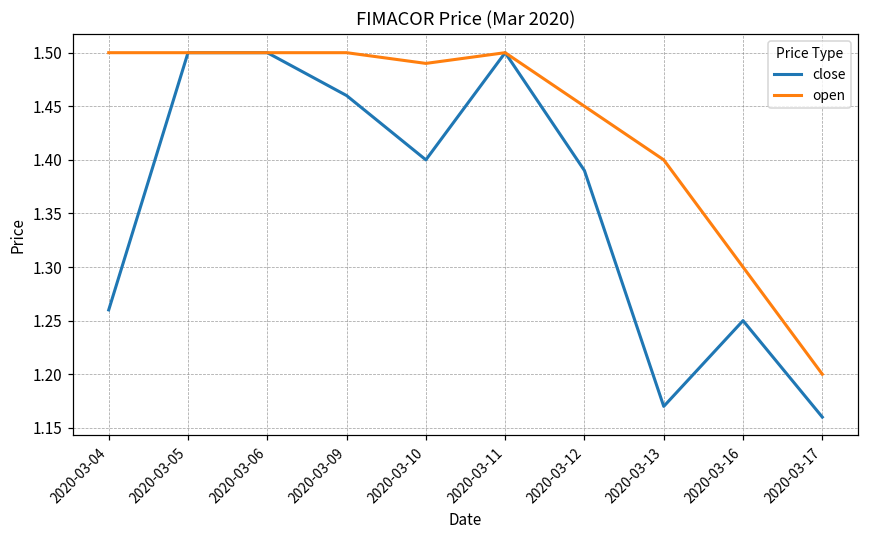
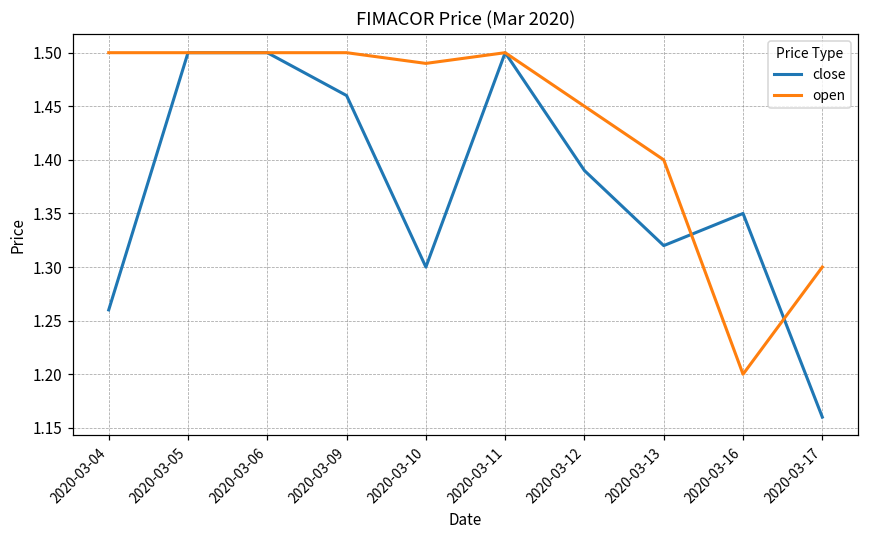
close, 2020-03-10: 1.4 -> 1.3
close, 2020-03-13: 1.17 -> 1.32
close, 2020-03-16: 1.25 -> 1.35
open, 2020-03-16: 1.3 -> 1.2
open, 2020-03-17: 1.2 -> 1.3
